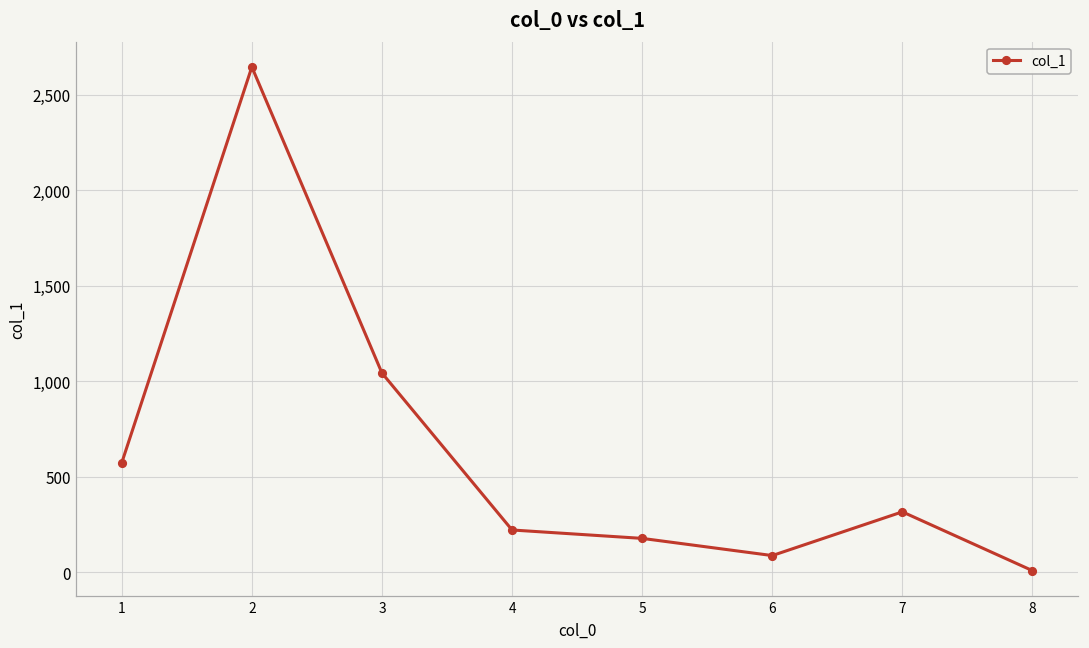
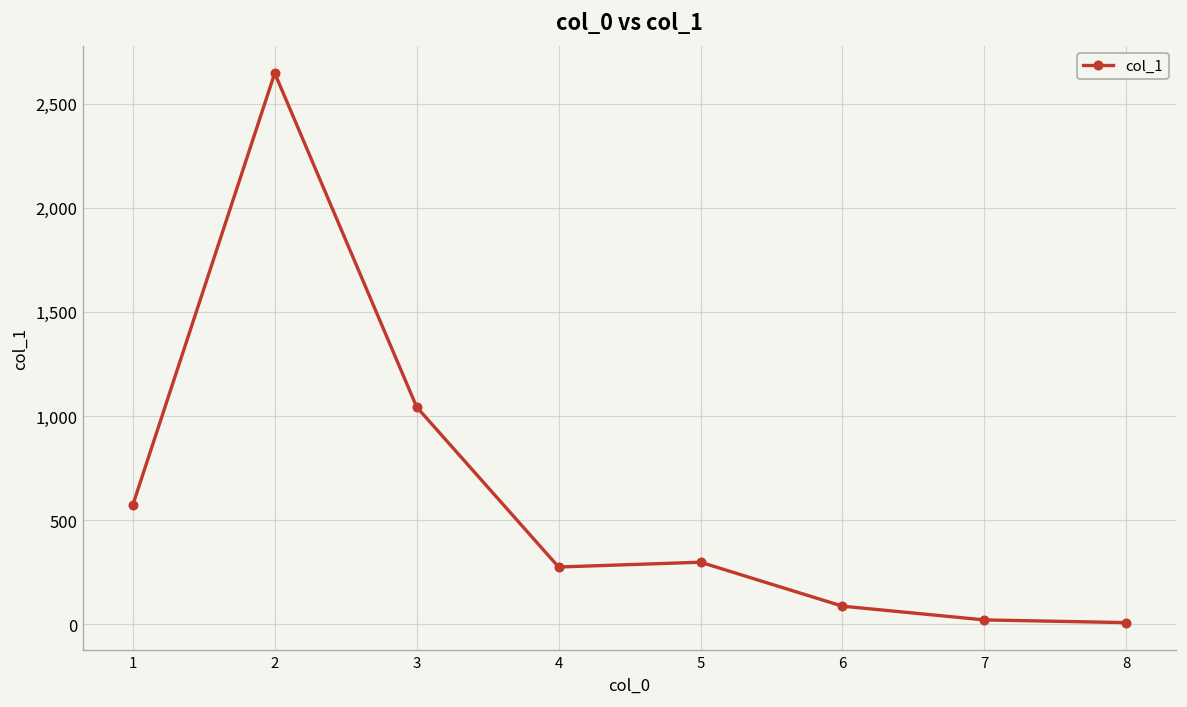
4: 220 -> 280
5: 180 -> 300
7: 320 -> 20
